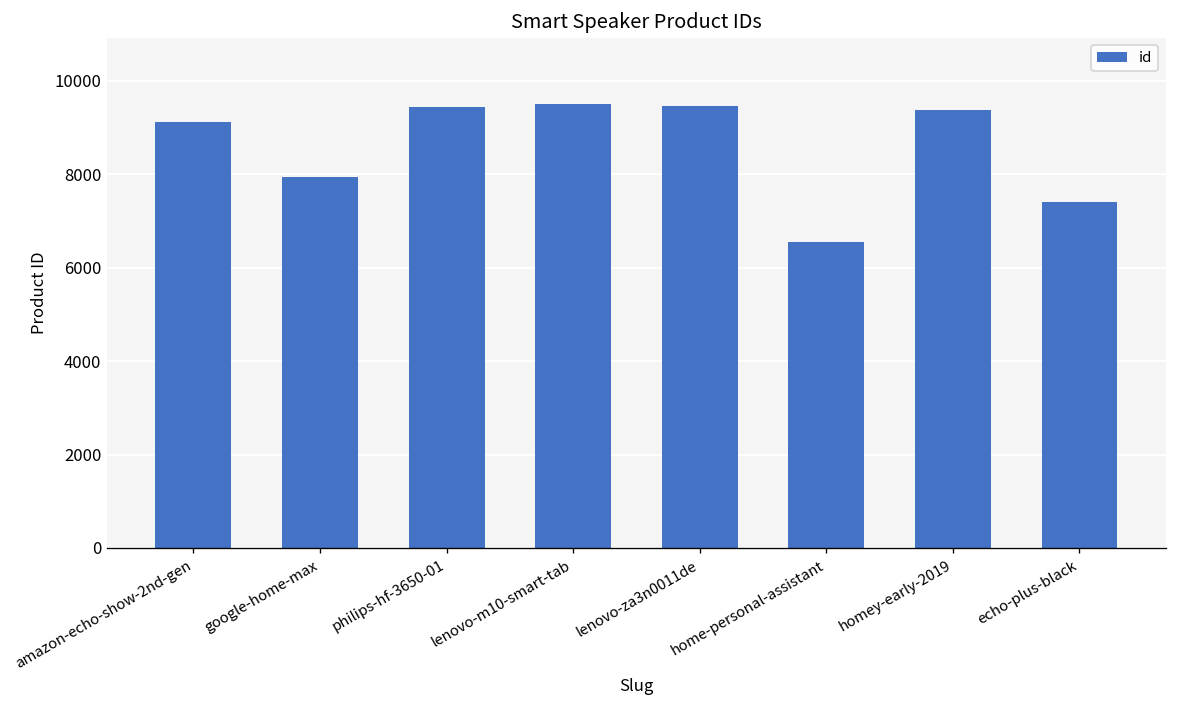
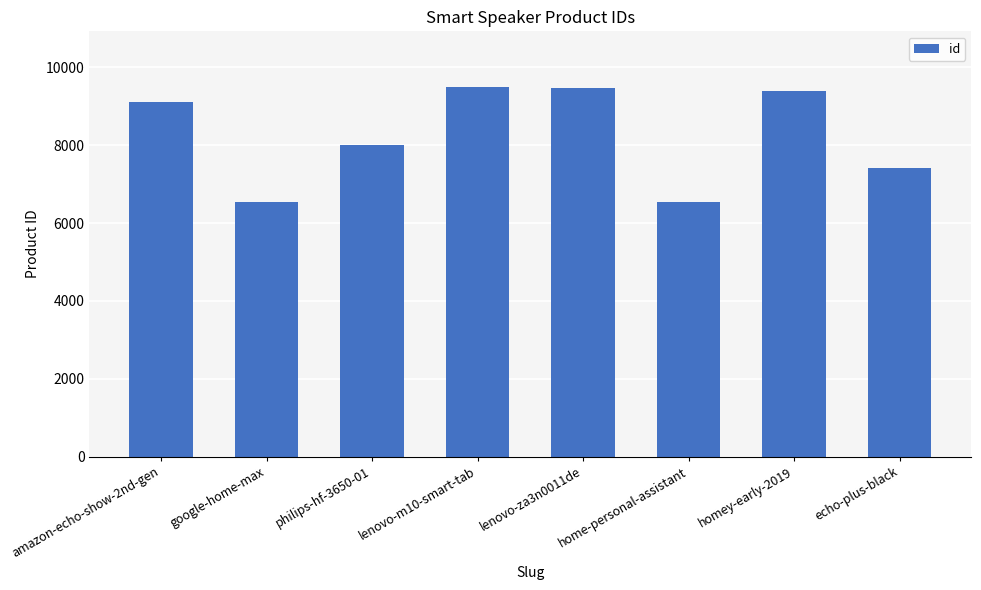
google-home-max: 7900 -> 6500
philips-hf-3650-01: 9500 -> 8000
